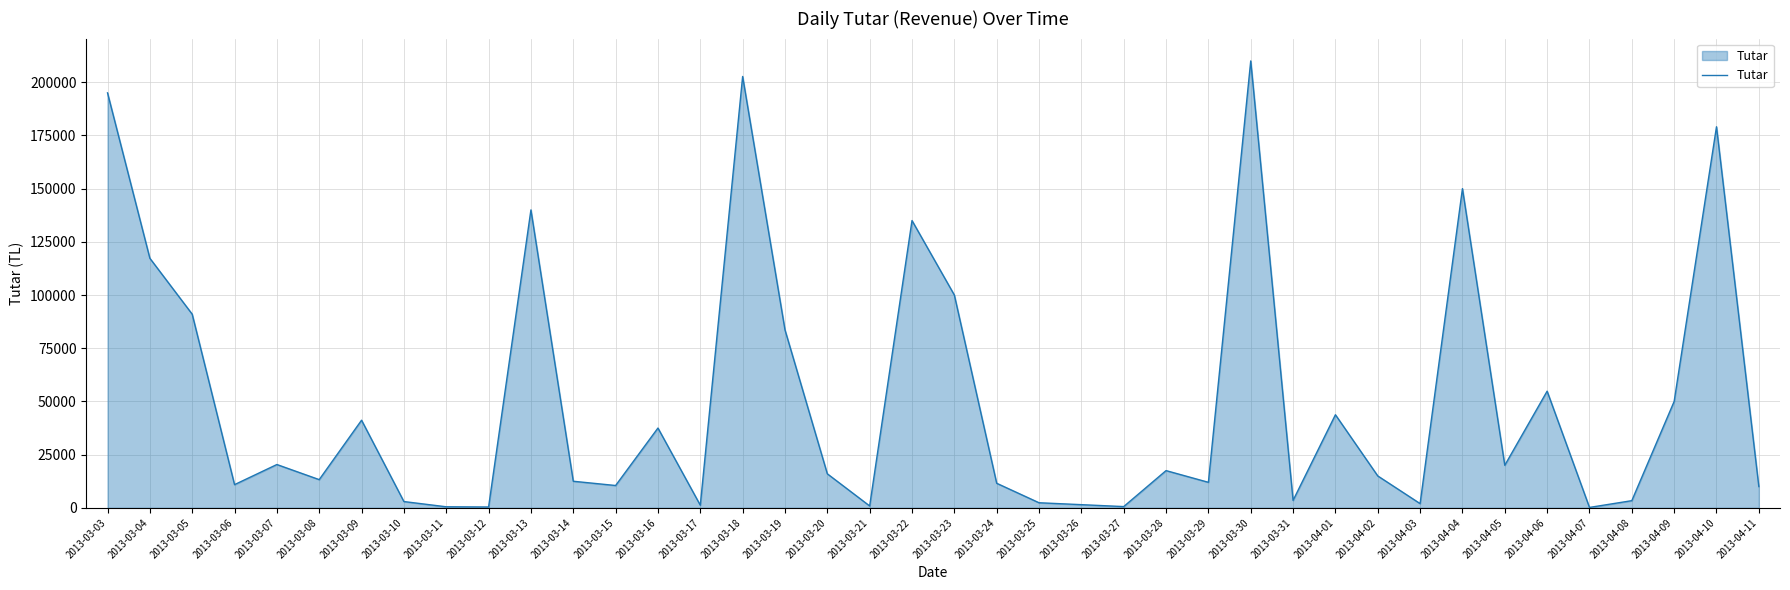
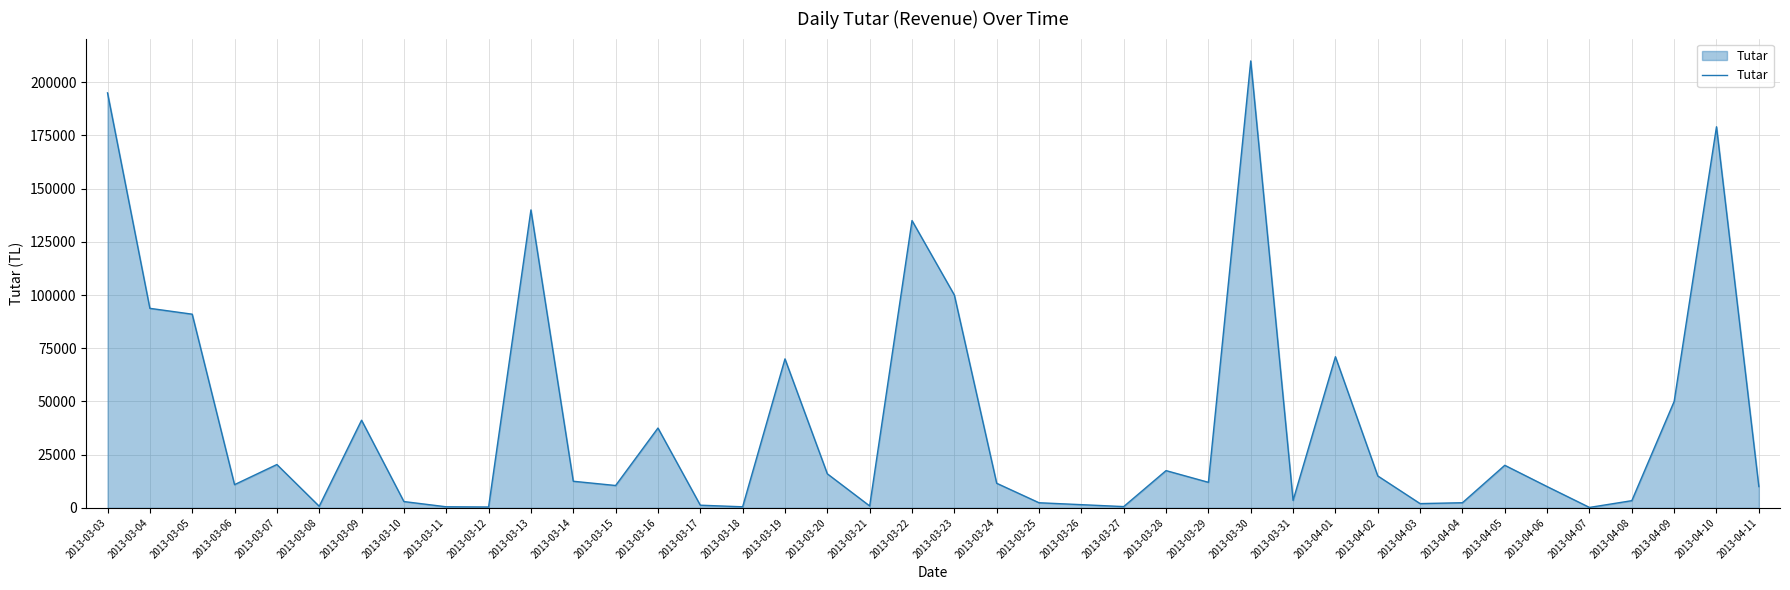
2013-03-04: 117000 -> 94000
2013-03-08: 13000 -> 1000
2013-03-18: 203000 -> 1000
2013-03-19: 84000 -> 70000
2013-04-01: 44000 -> 71000
2013-04-04: 150000 -> 2000
2013-04-06: 55000 -> 10000
